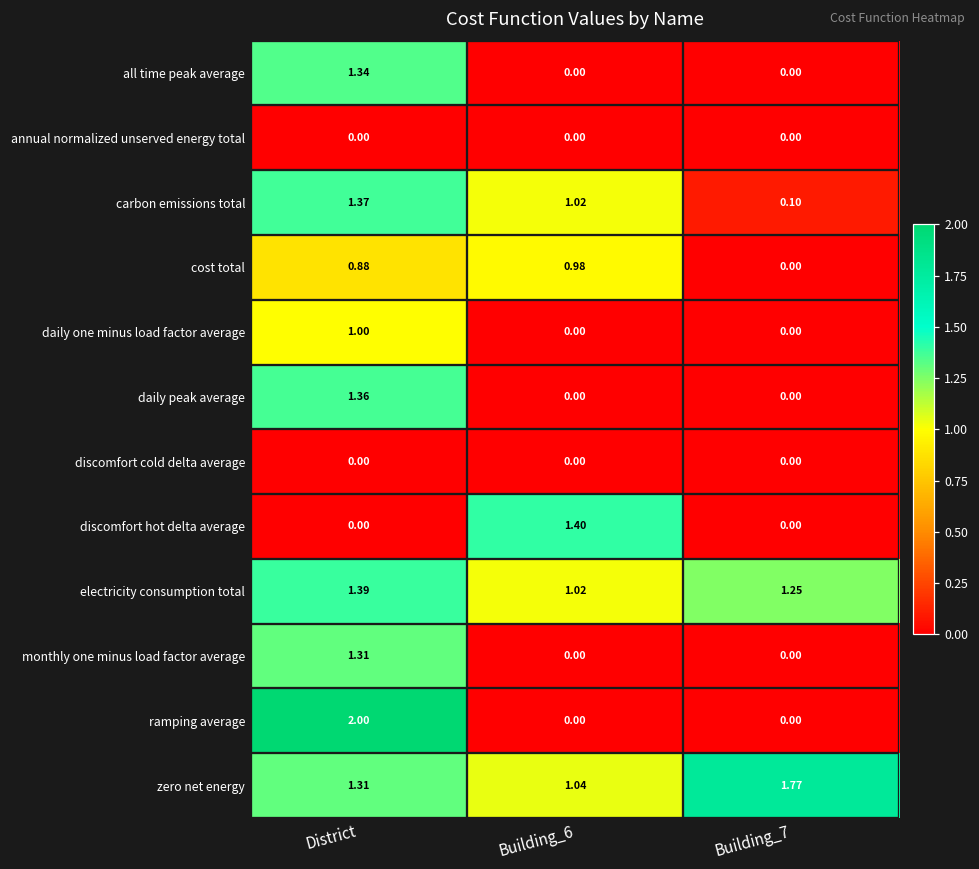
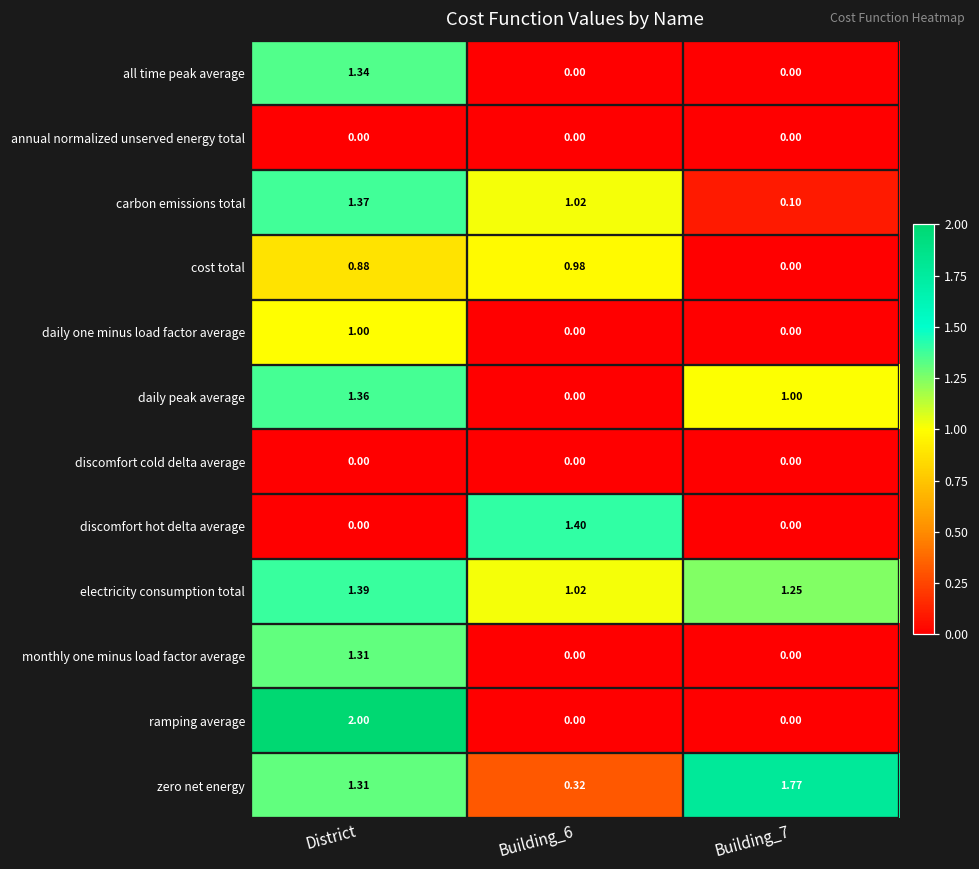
daily peak average, Building_7: 0.00 -> 1.00
zero net energy, Building_6: 1.04 -> 0.32
